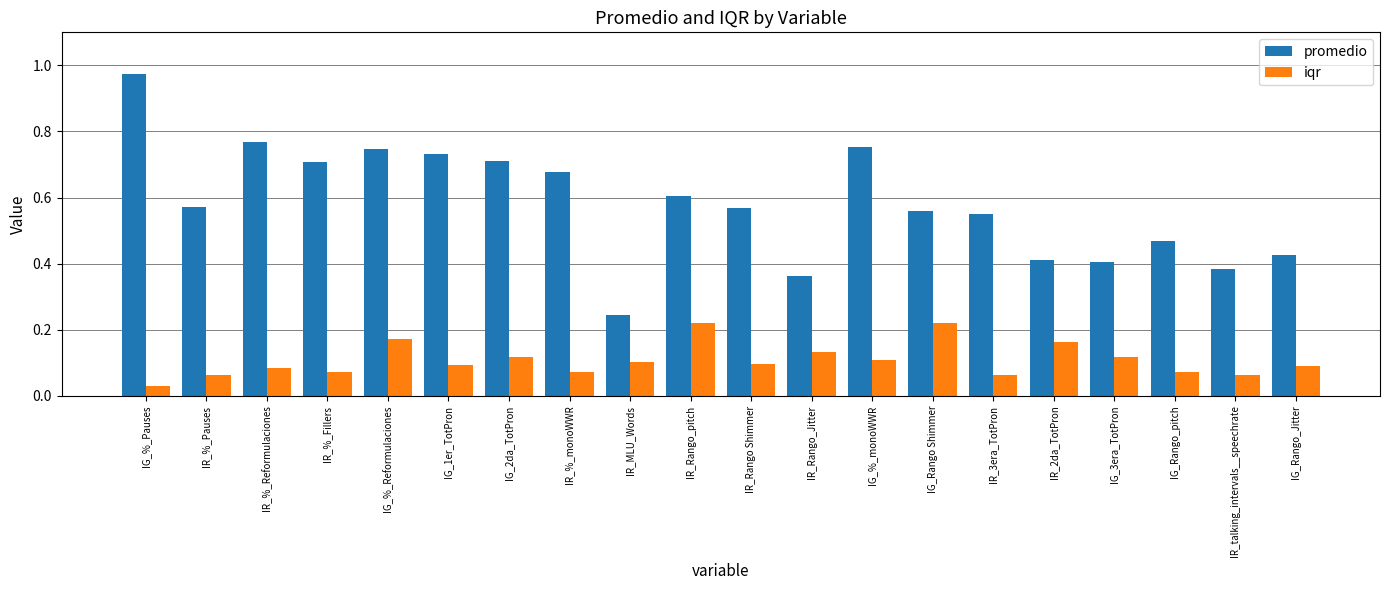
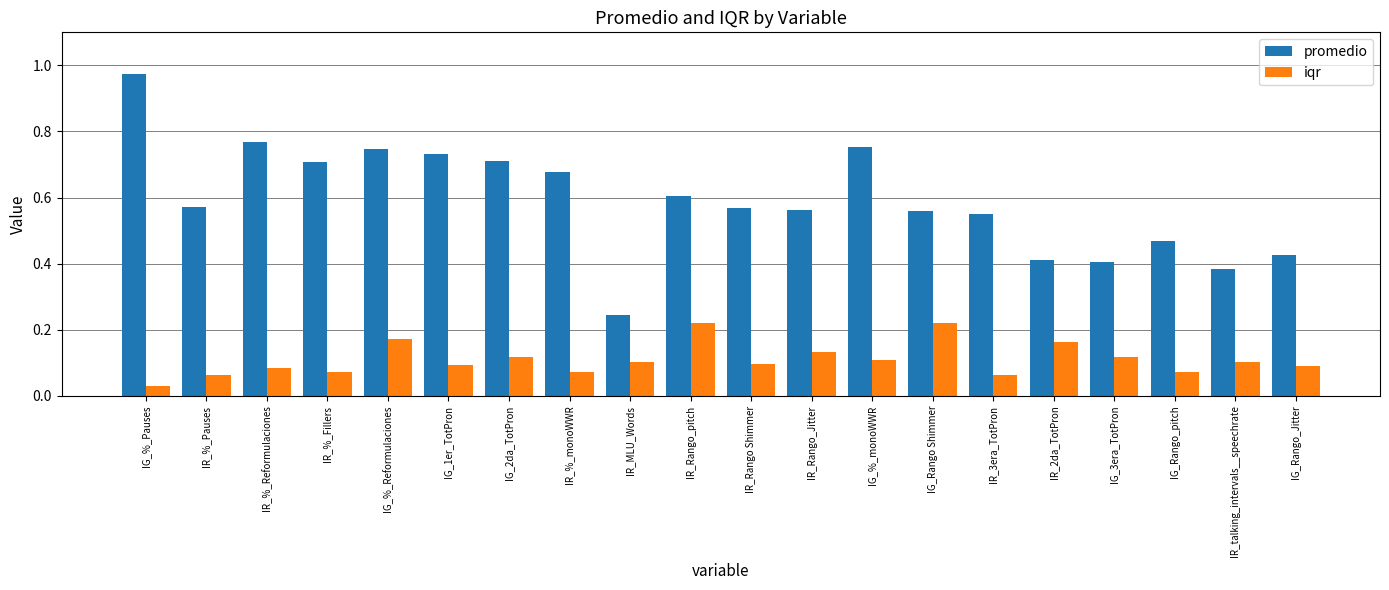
promedio, IR_Rango_Jitter: 0.36 -> 0.56
iqr, IR_talking_intervals__speechrate: 0.06 -> 0.10
